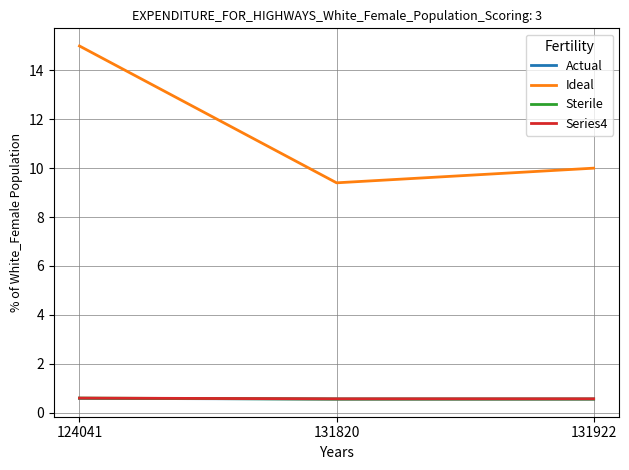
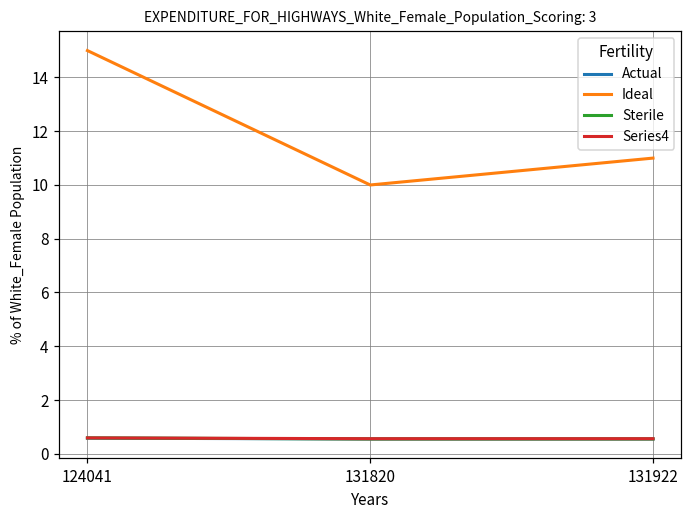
Ideal, 131820: 9.4 -> 10.0
Ideal, 131922: 10 -> 11
